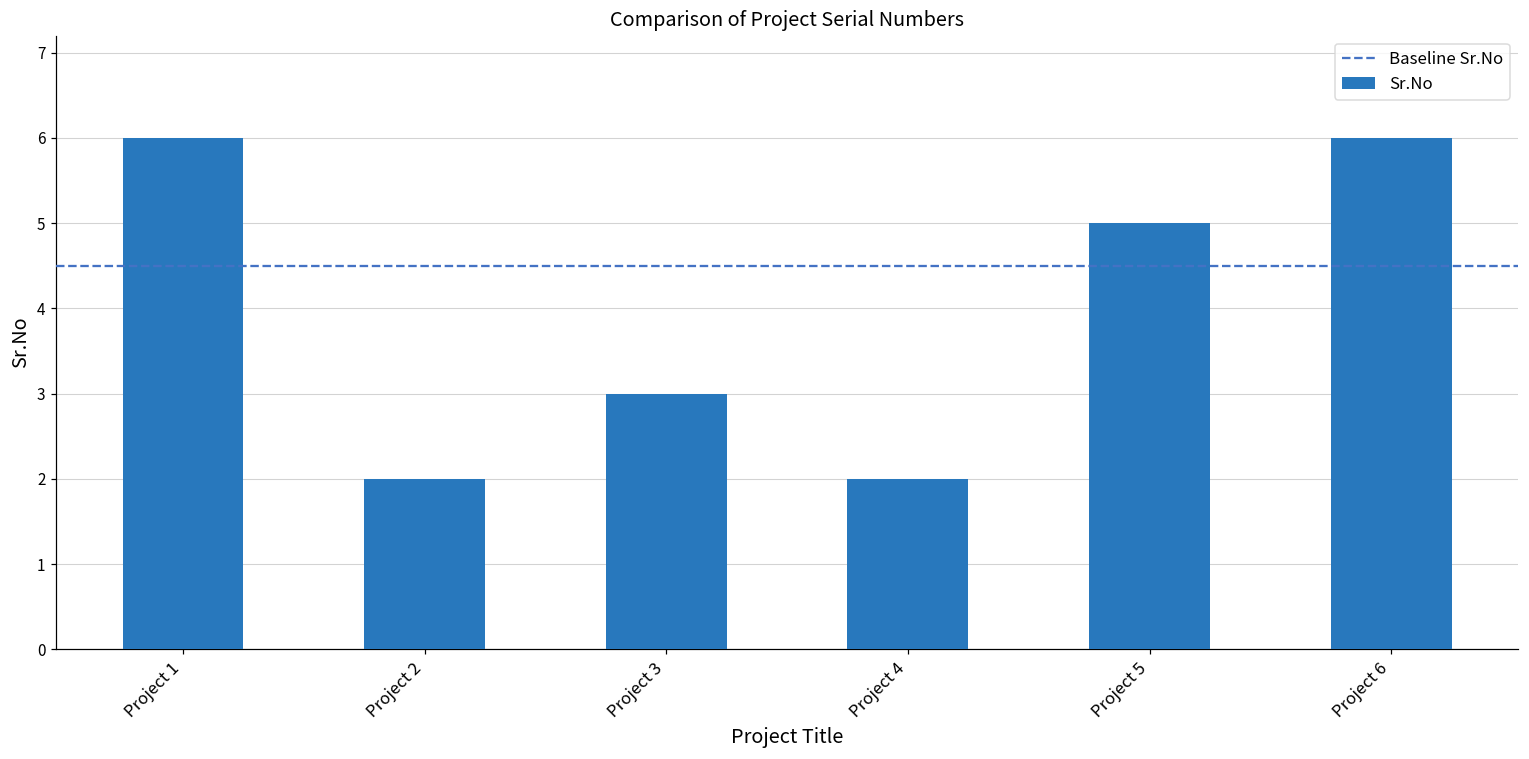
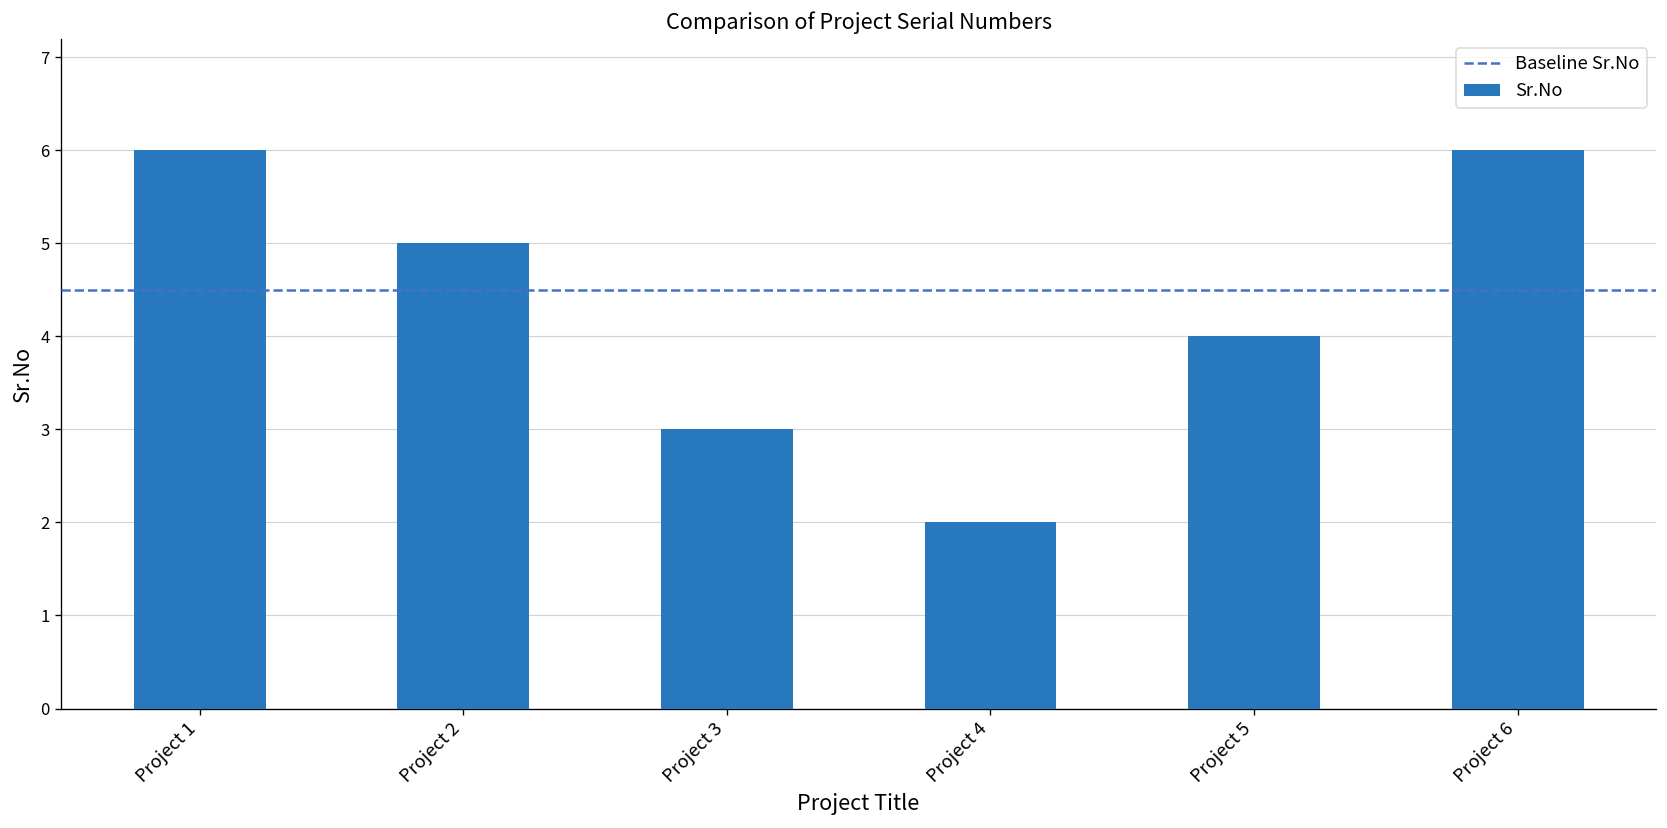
Project 2: 2 -> 5
Project 5: 5 -> 4
